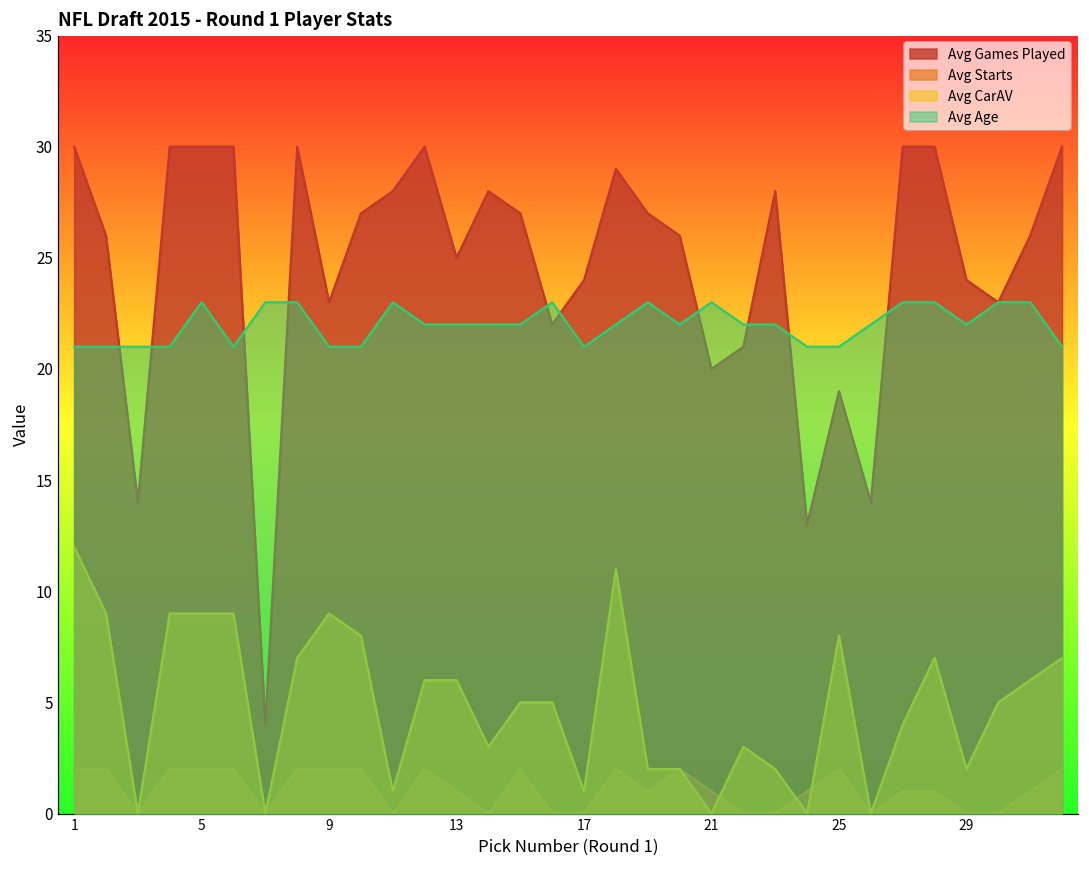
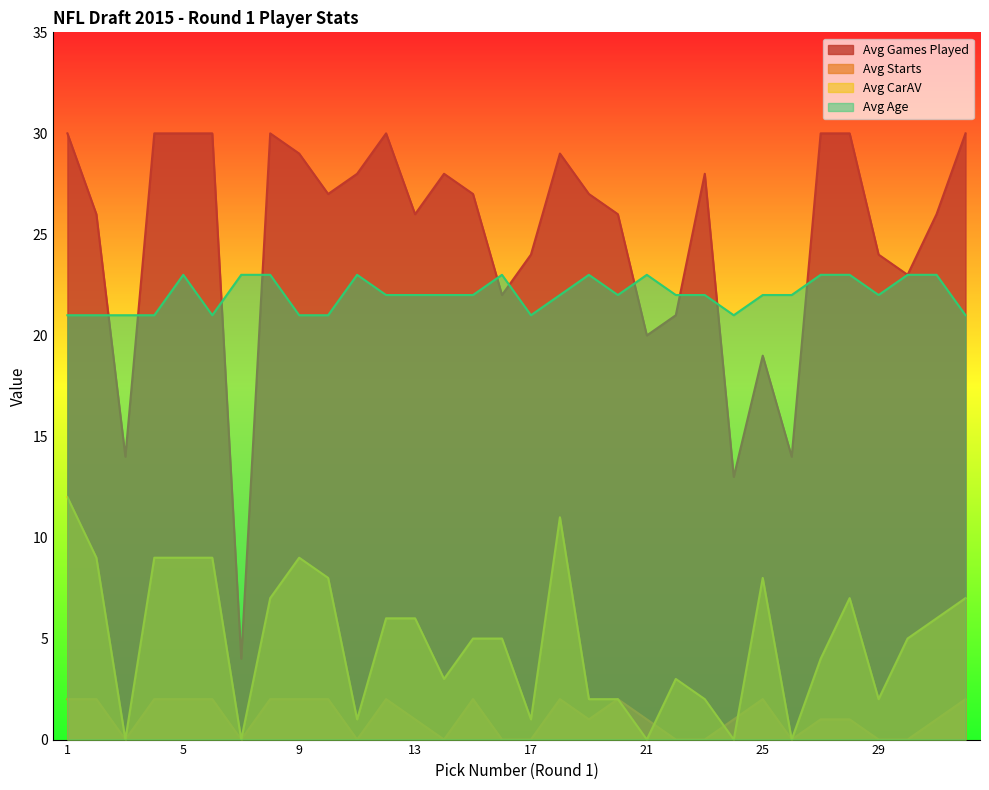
Avg Games Played, 9: 23 -> 29
Avg Games Played, 13: 25 -> 26
Avg Age, 25: 21 -> 22
